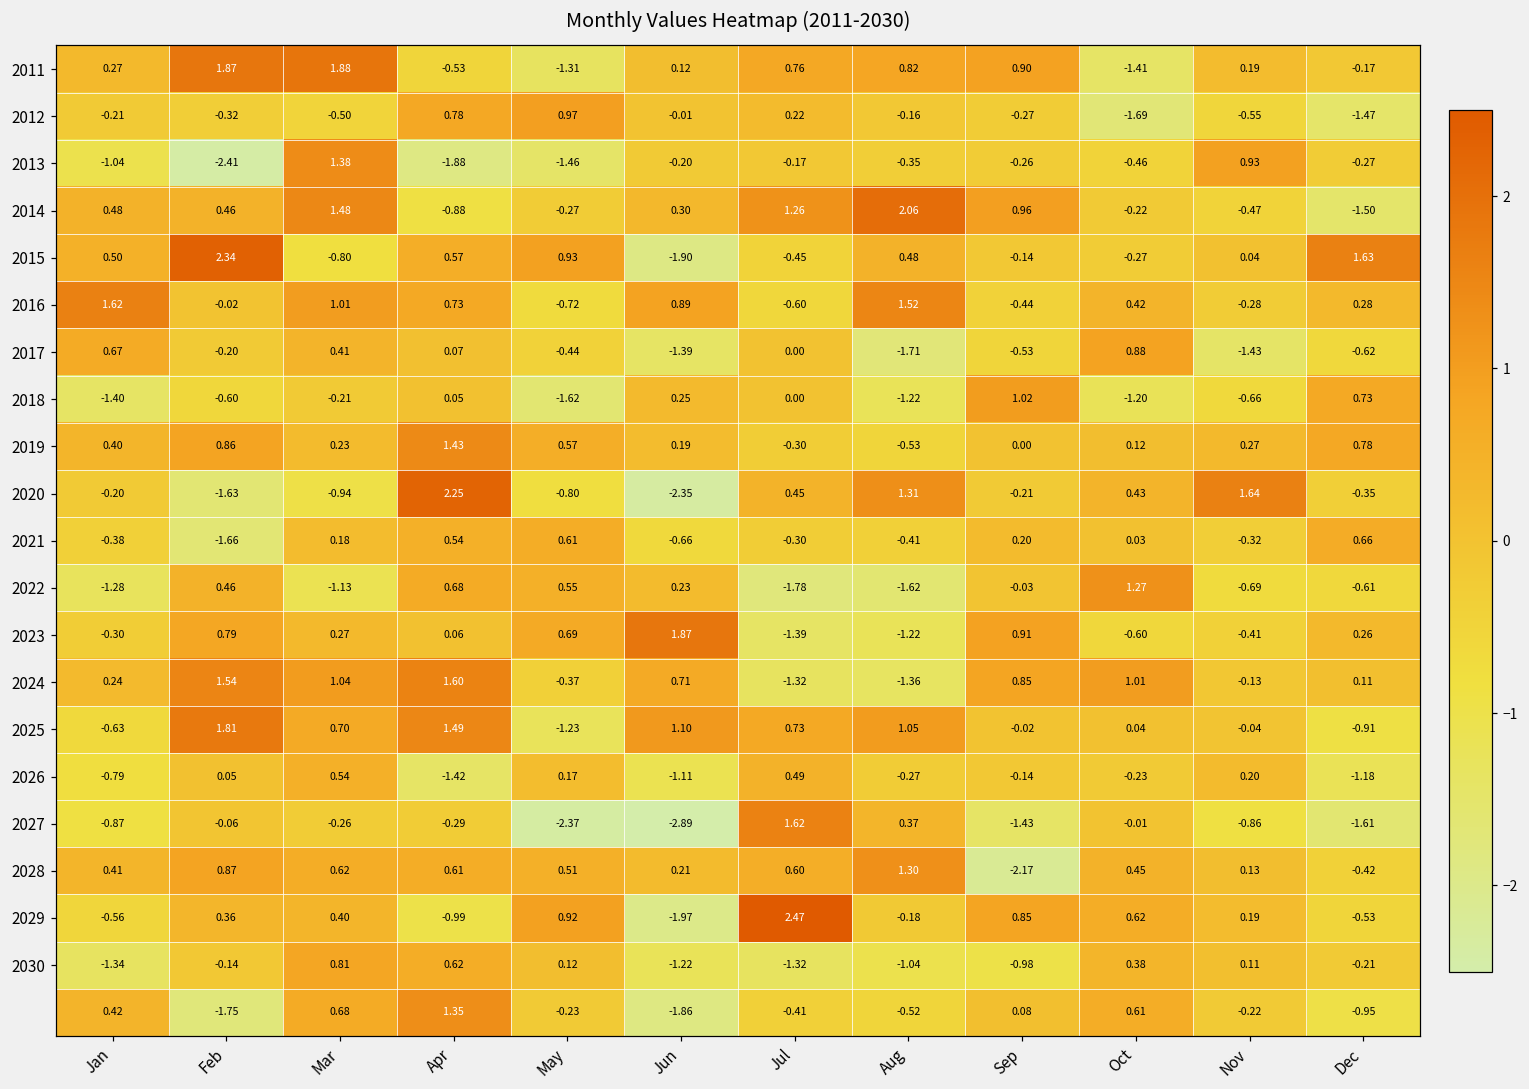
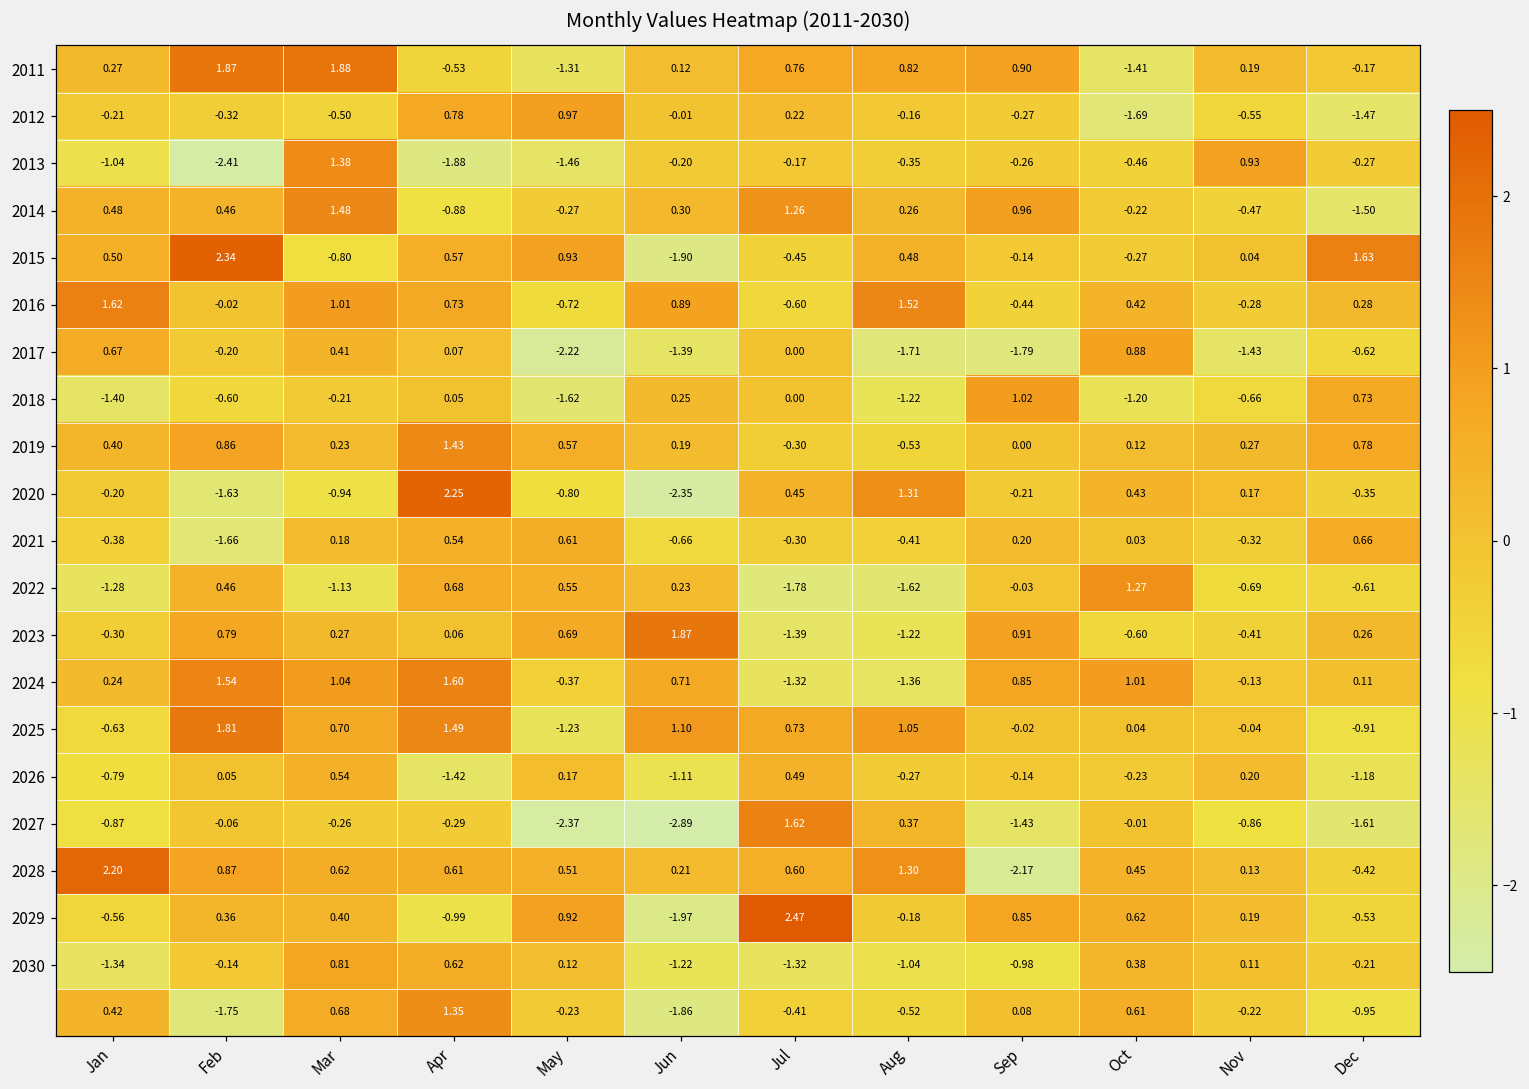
2014, Aug: 2.06 -> 0.26
2017, May: -0.44 -> -2.22
2017, Sep: -0.53 -> -1.79
2020, Nov: 1.64 -> 0.17
2028, Jan: 0.41 -> 2.20
